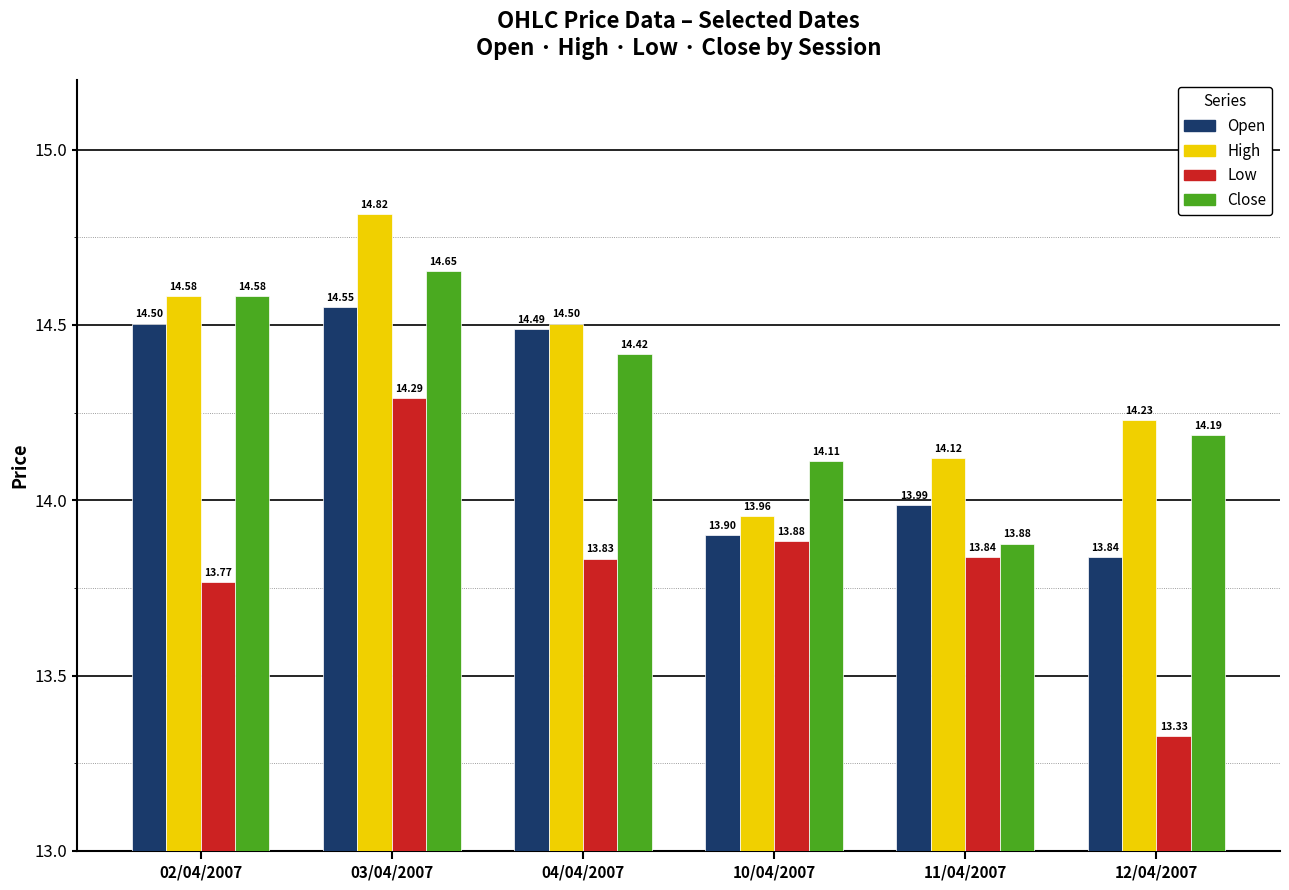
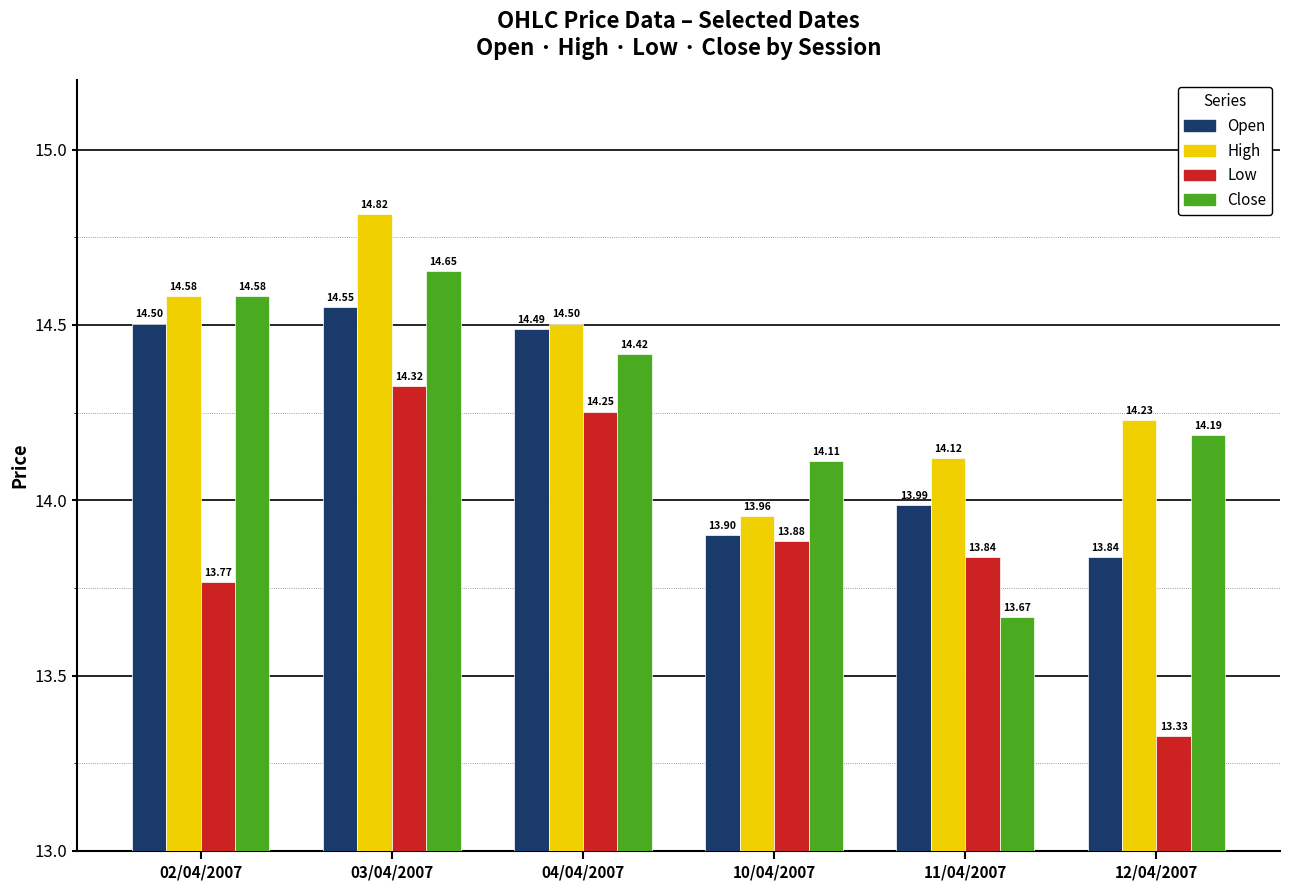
Low, 03/04/2007: 14.29 -> 14.32
Low, 04/04/2007: 13.83 -> 14.25
Close, 11/04/2007: 13.88 -> 13.67
